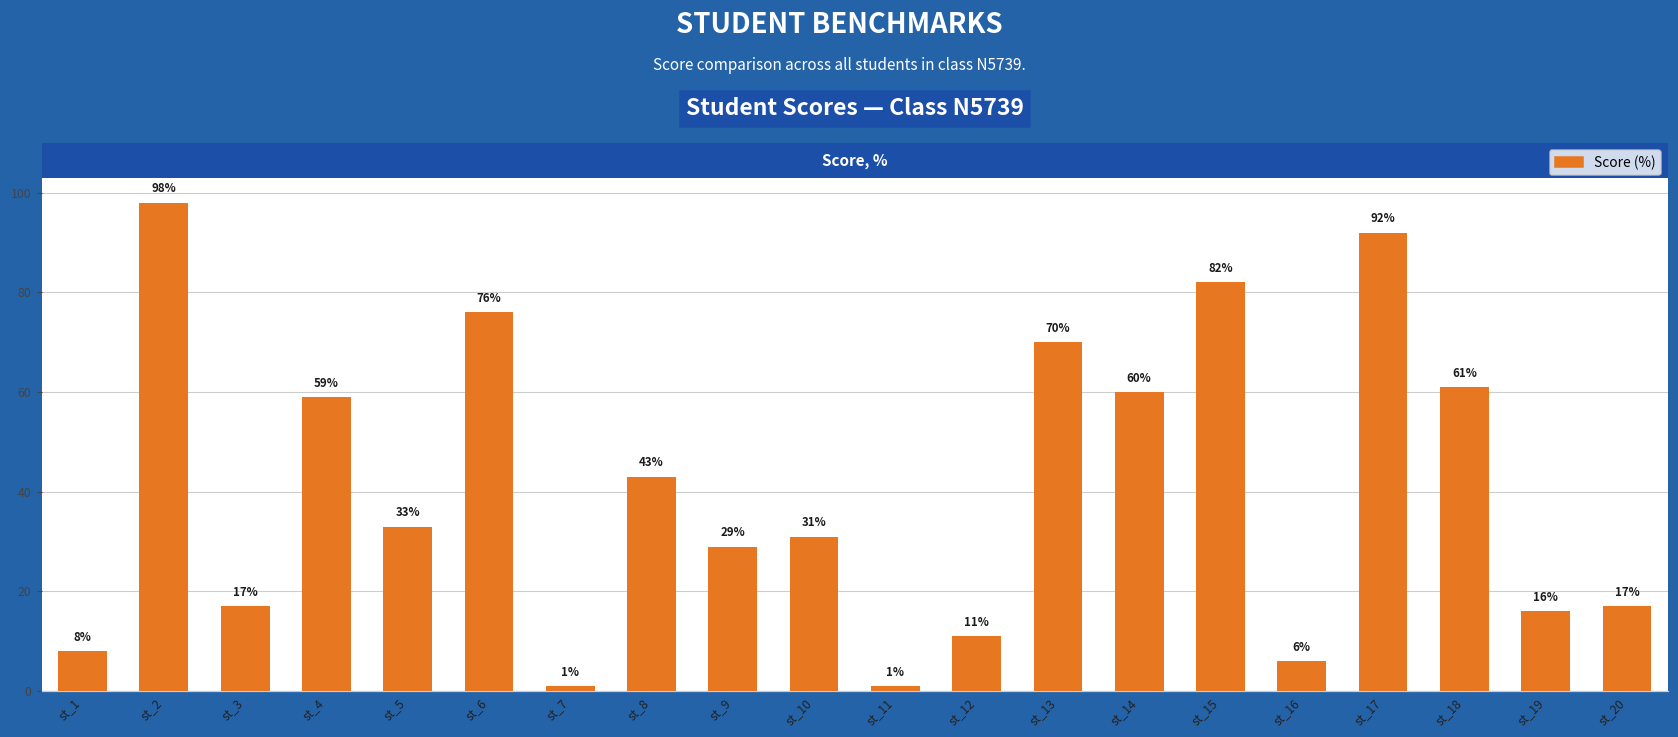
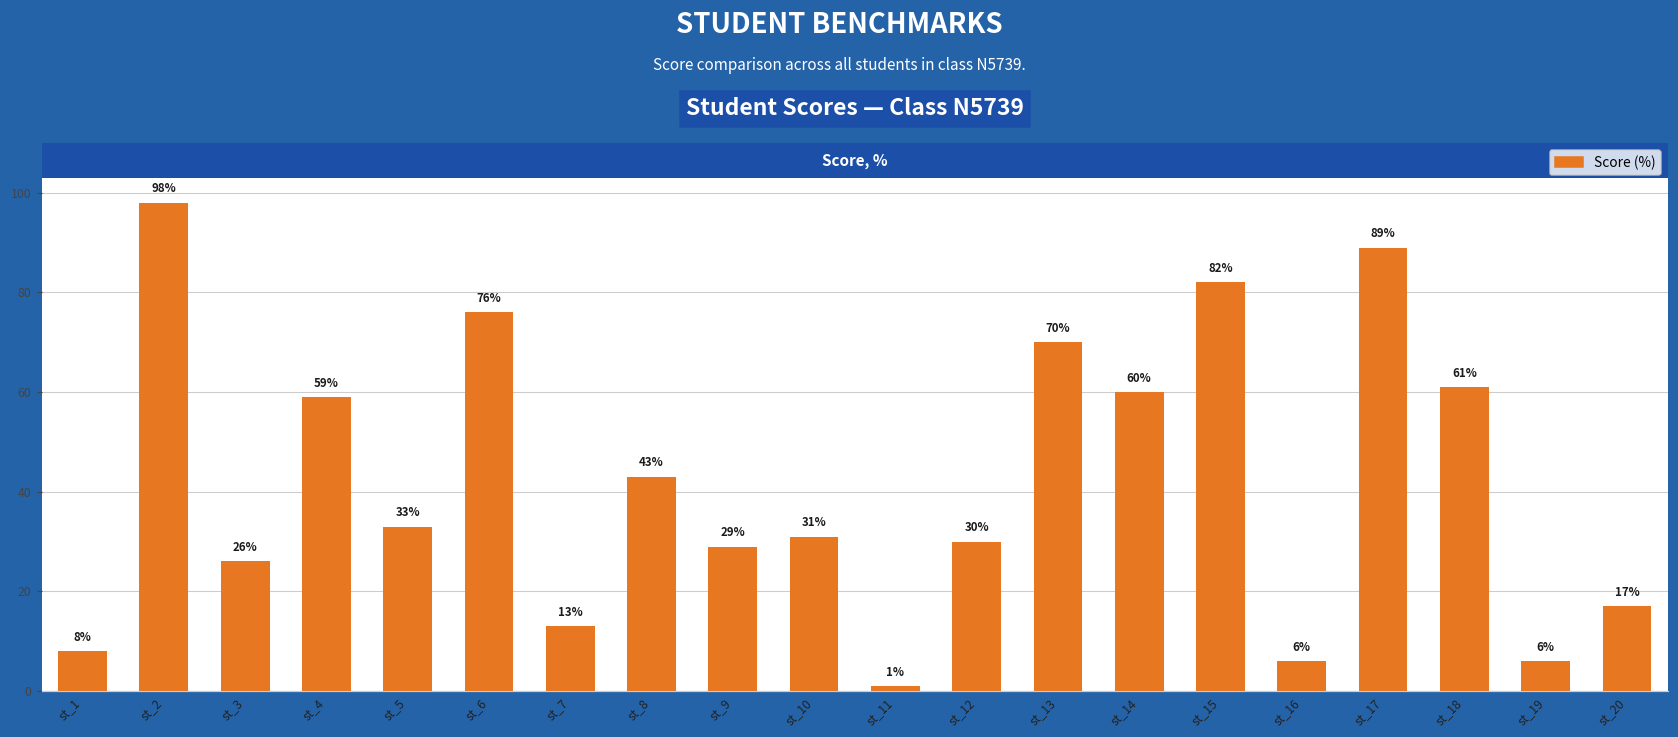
st_3: 17% -> 26%
st_7: 1% -> 13%
st_12: 11% -> 30%
st_17: 92% -> 89%
st_19: 16% -> 6%
